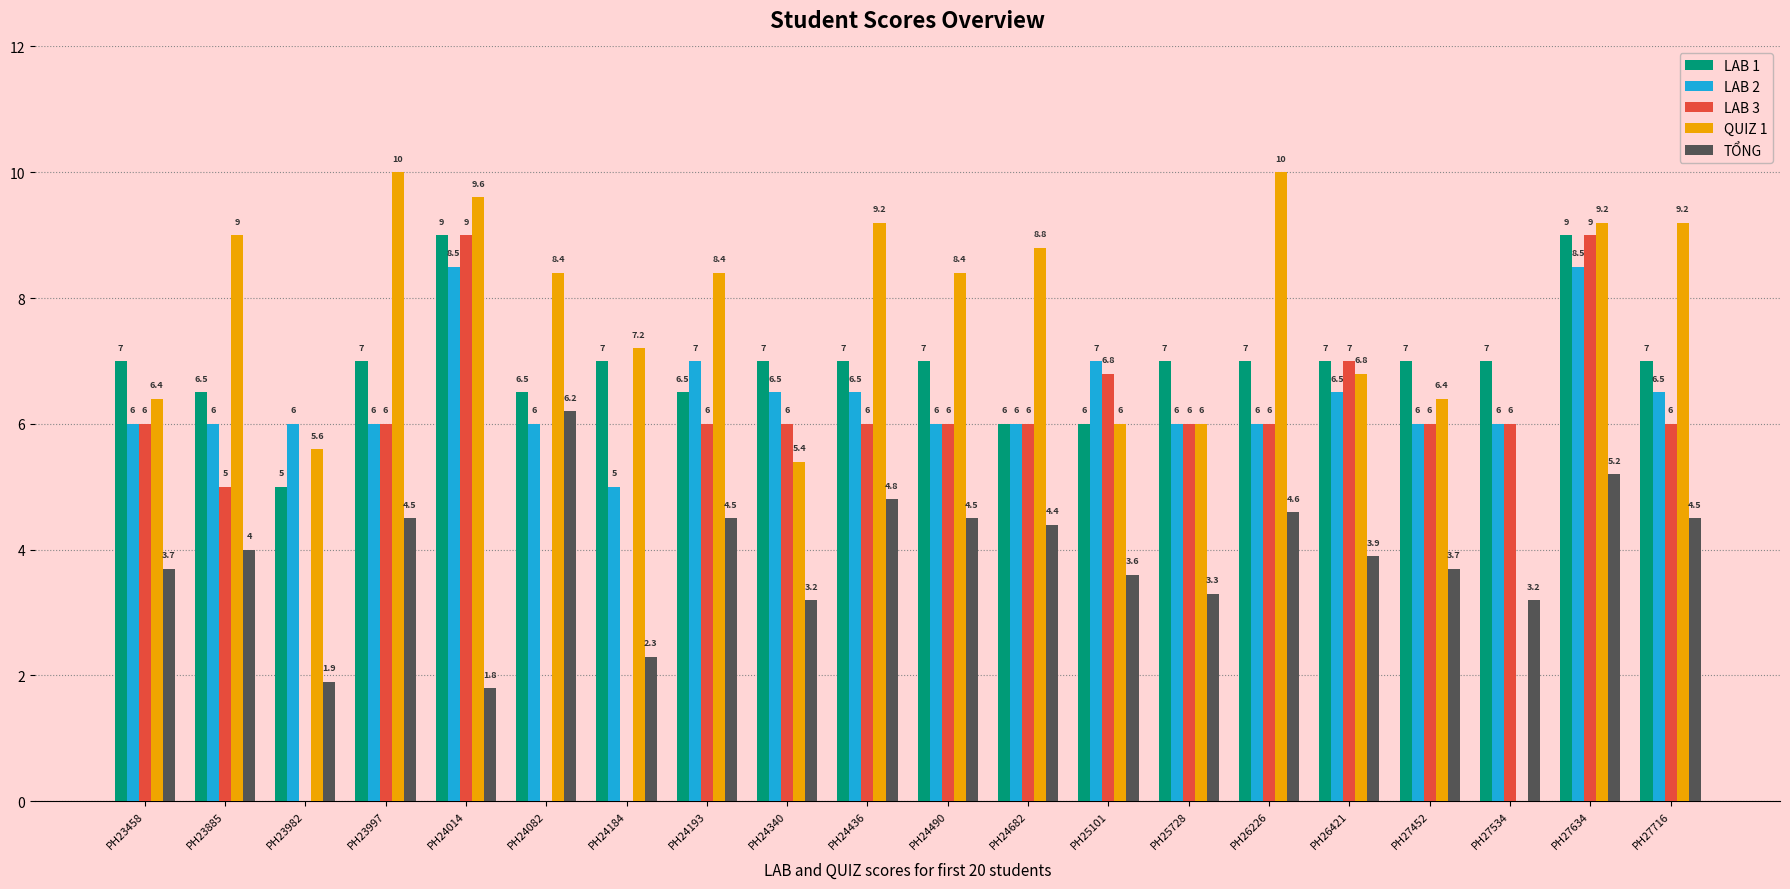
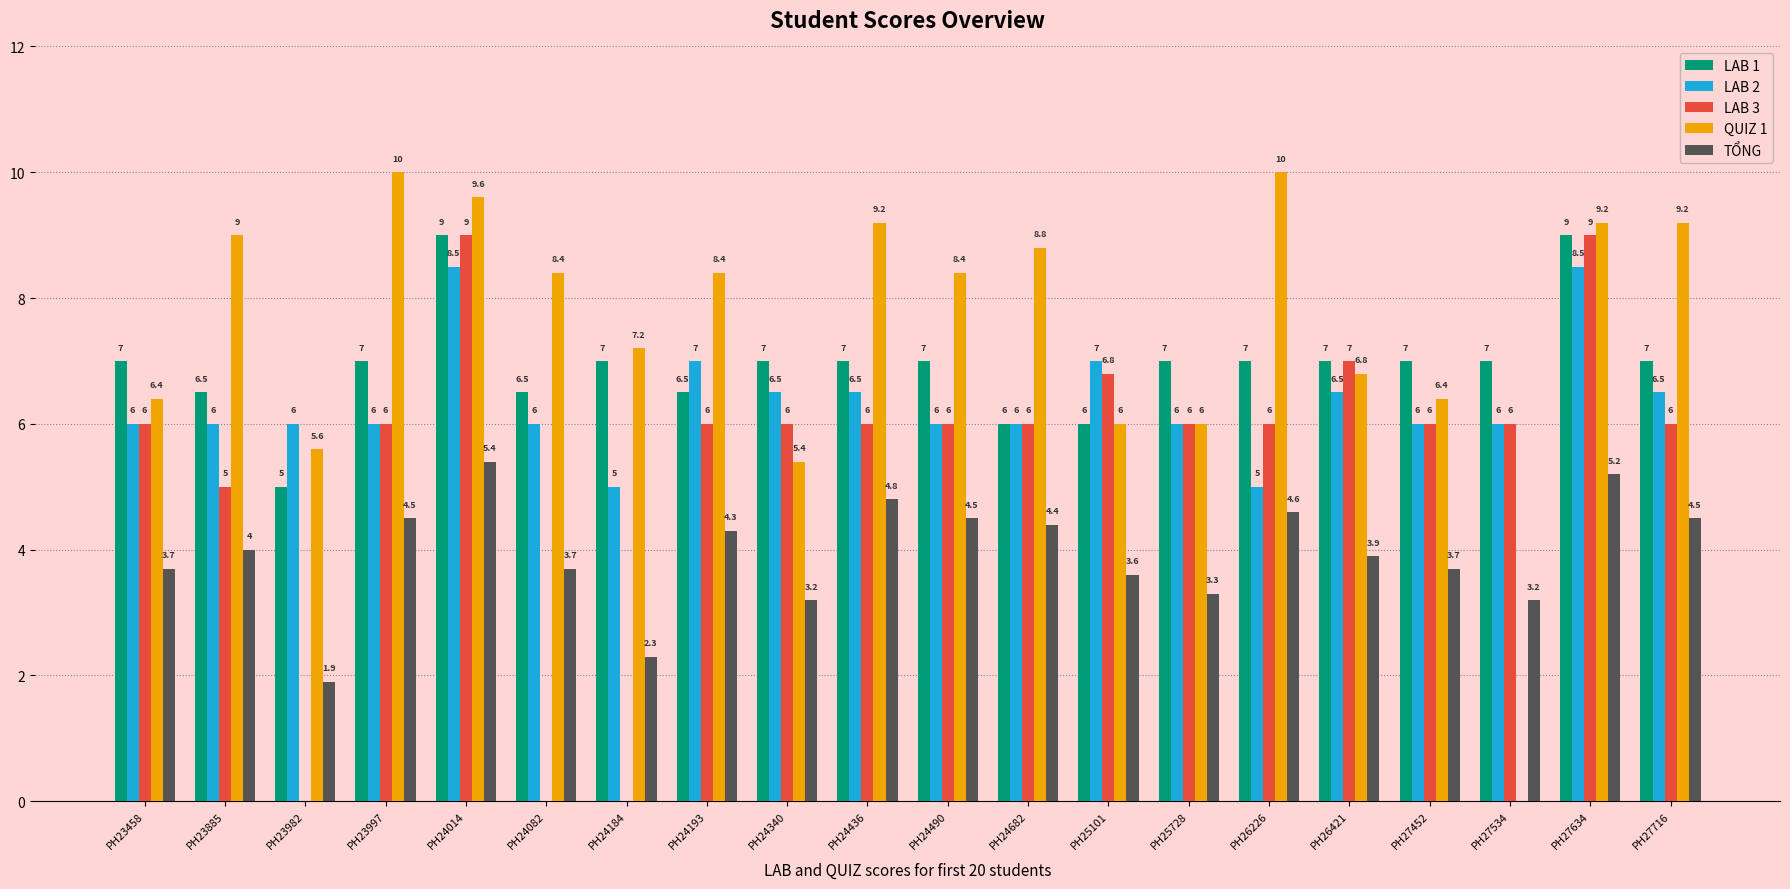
TỔNG, PH24014: 1.8 -> 5.4
TỔNG, PH24082: 6.2 -> 3.7
TỔNG, PH24193: 4.5 -> 4.3
LAB 2, PH26226: 6 -> 5
